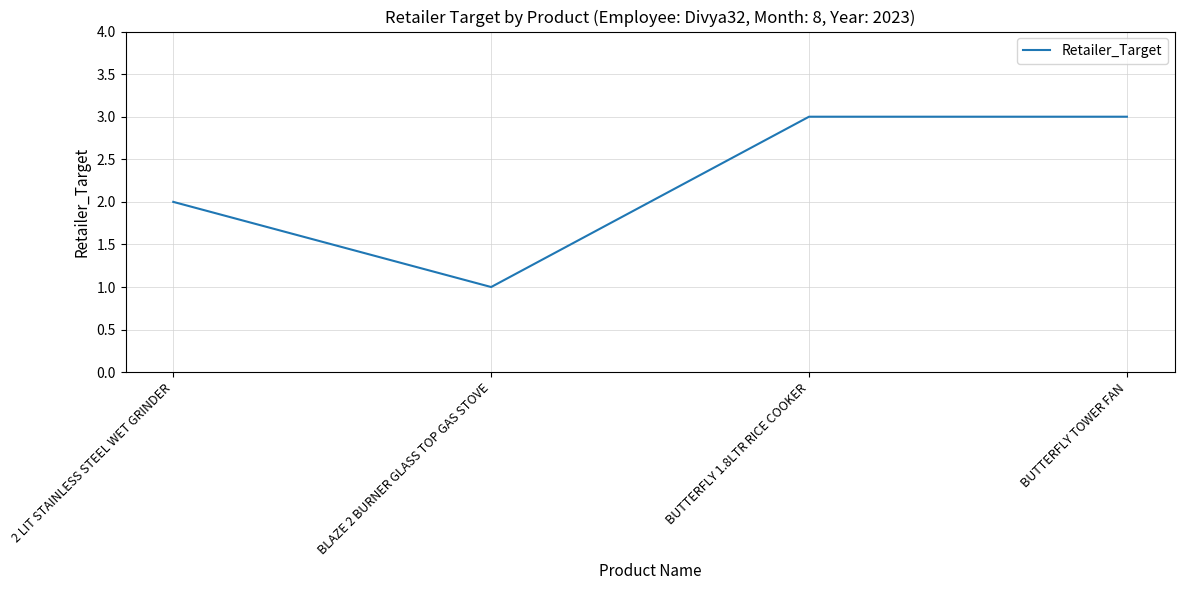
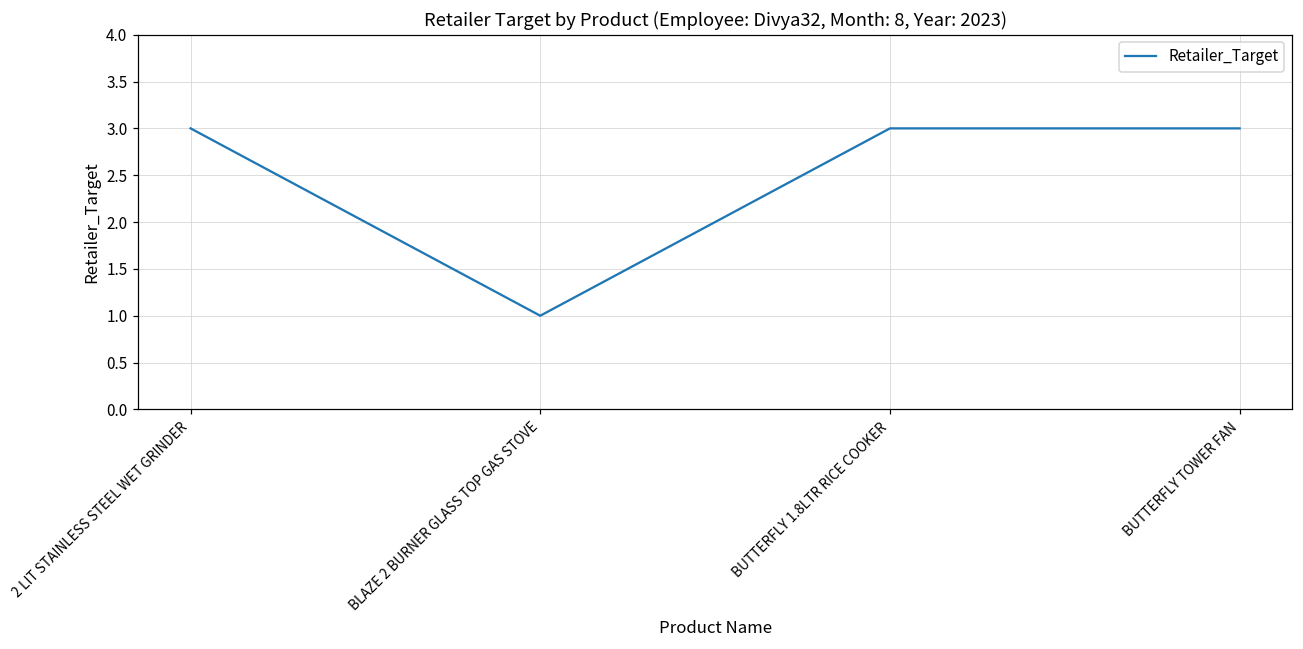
2 LIT STAINLESS STEEL WET GRINDER: 2 -> 3
